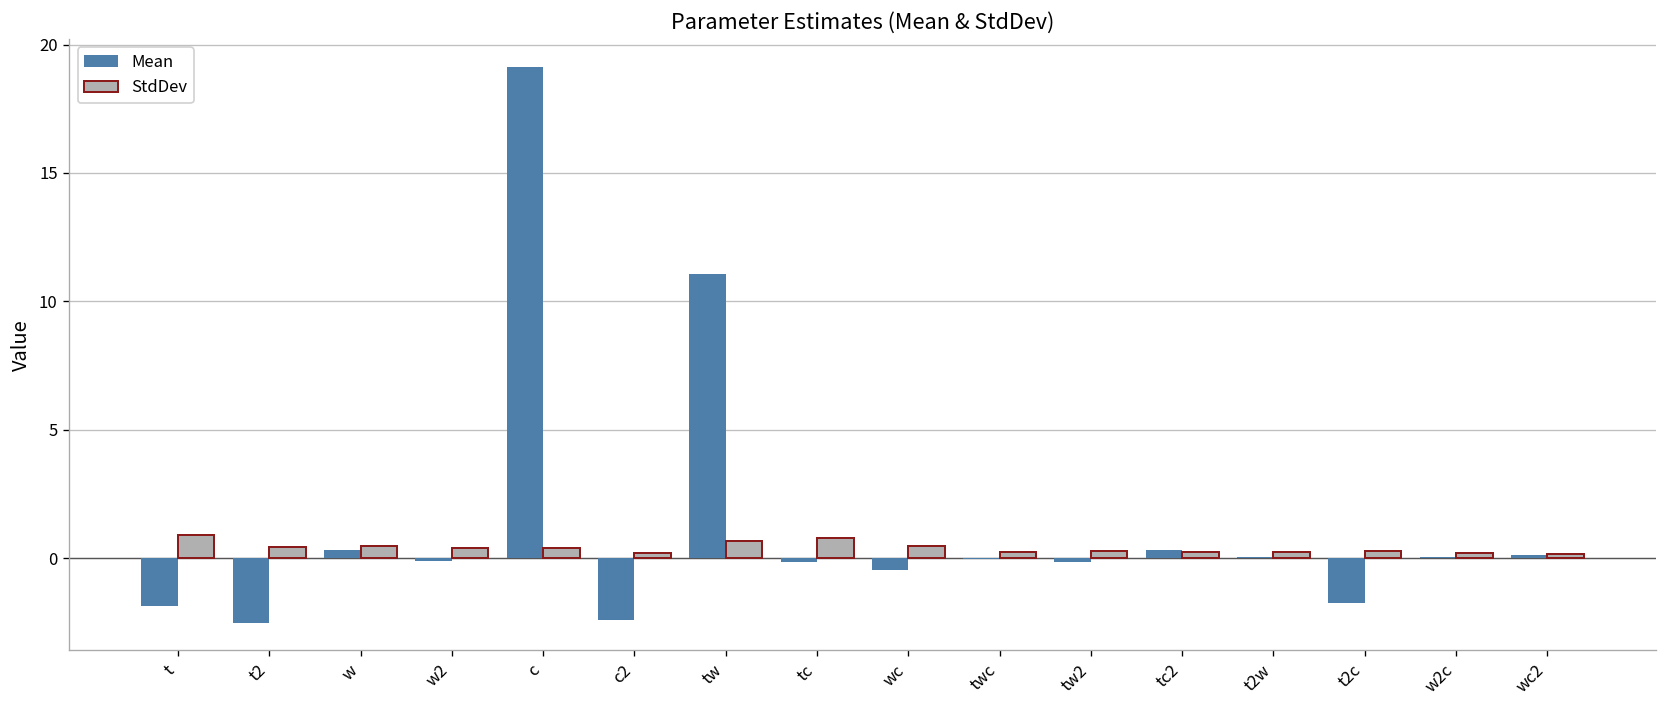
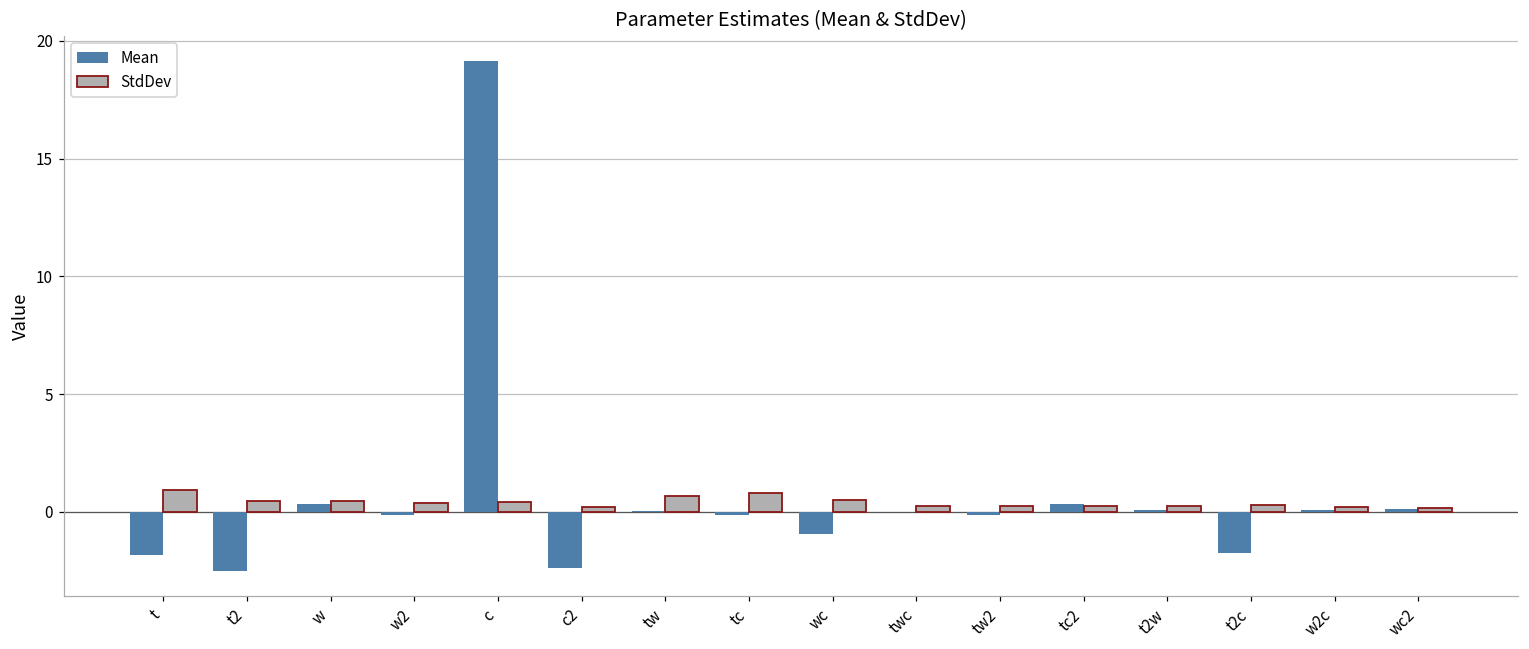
Mean, tw: 11.0 -> 0.0
Mean, wc: -0.5 -> -0.9
